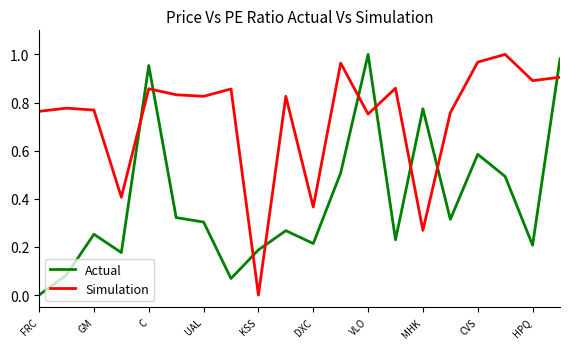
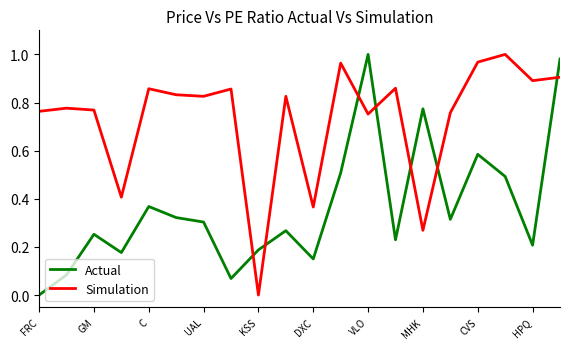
Actual, C: 0.95 -> 0.37
Actual, DXC: 0.21 -> 0.15
